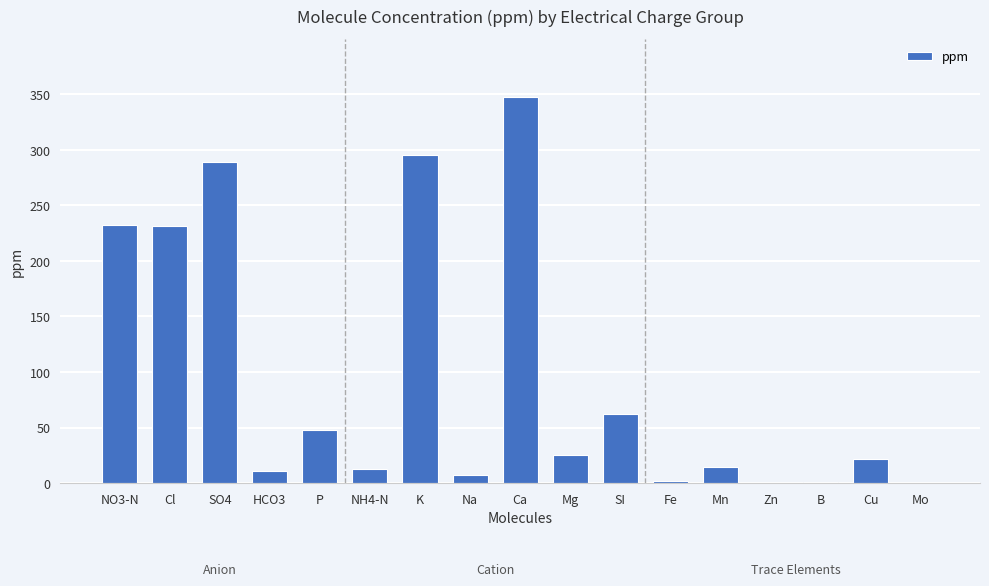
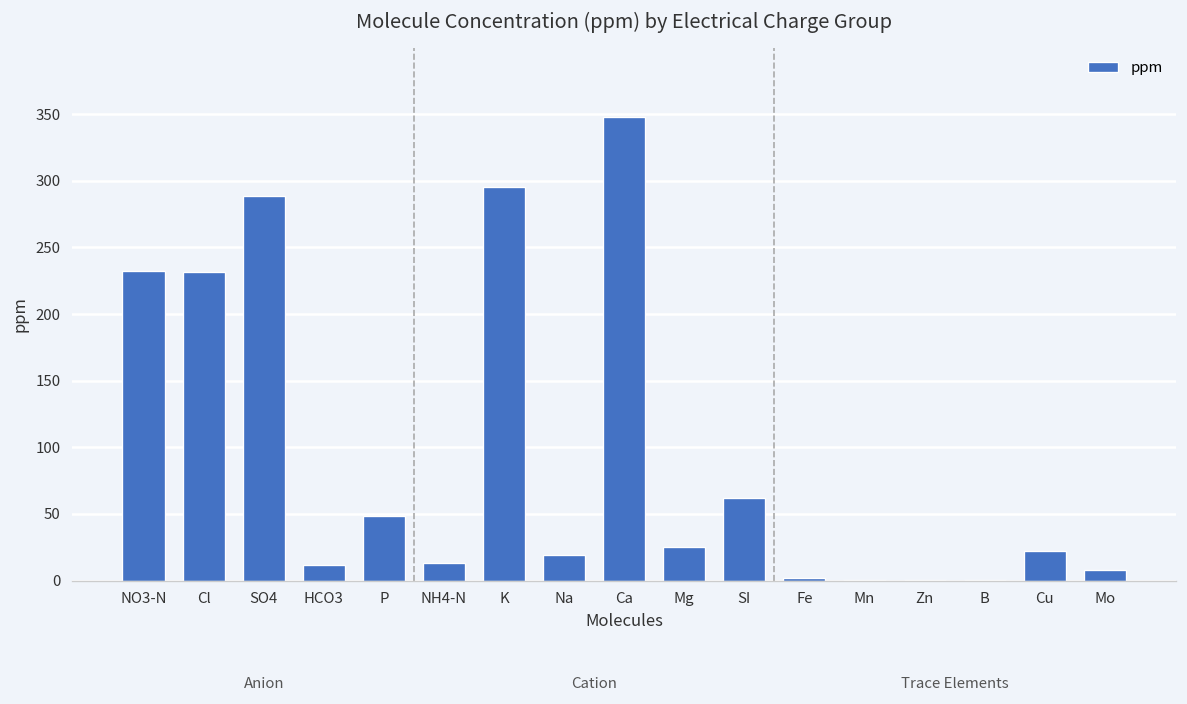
Na: 7 -> 19
Mn: 15 -> 0
Mo: 0 -> 8
